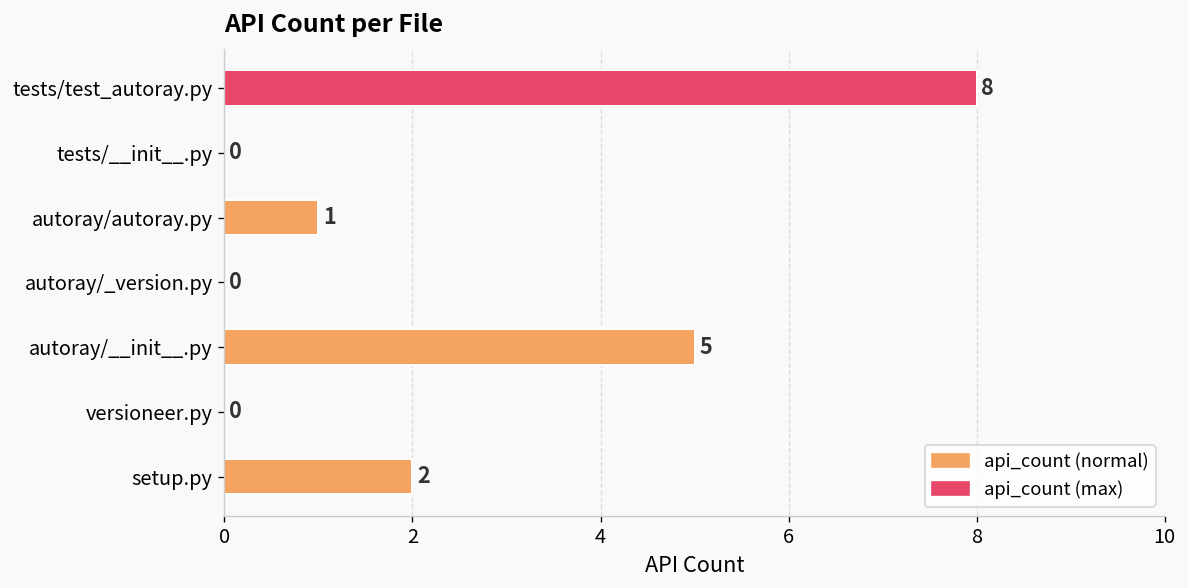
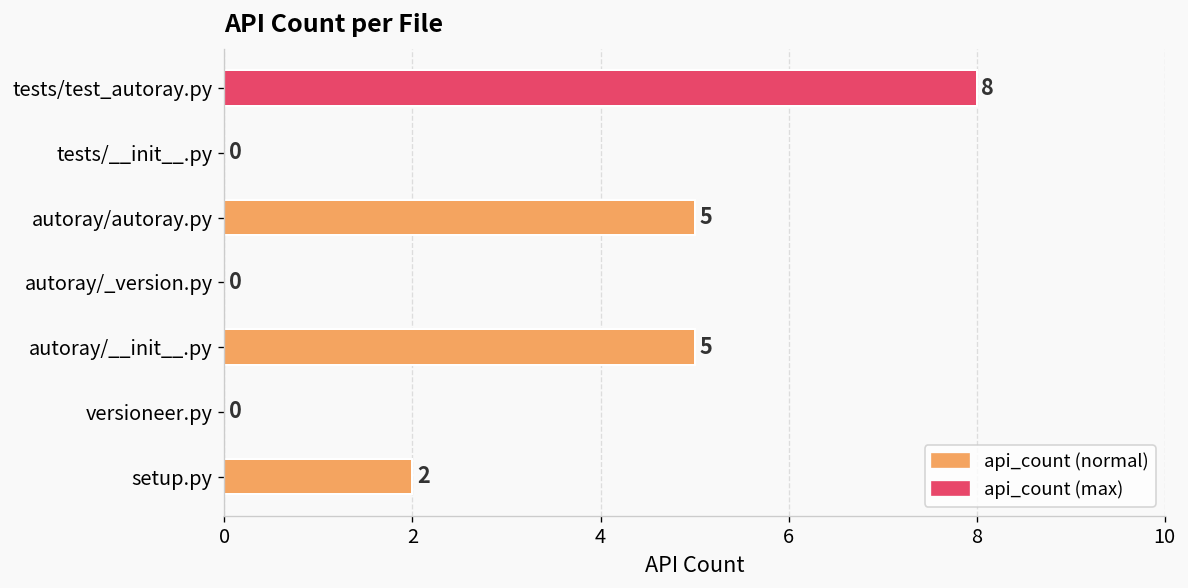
autoray/autoray.py: 1 -> 5
